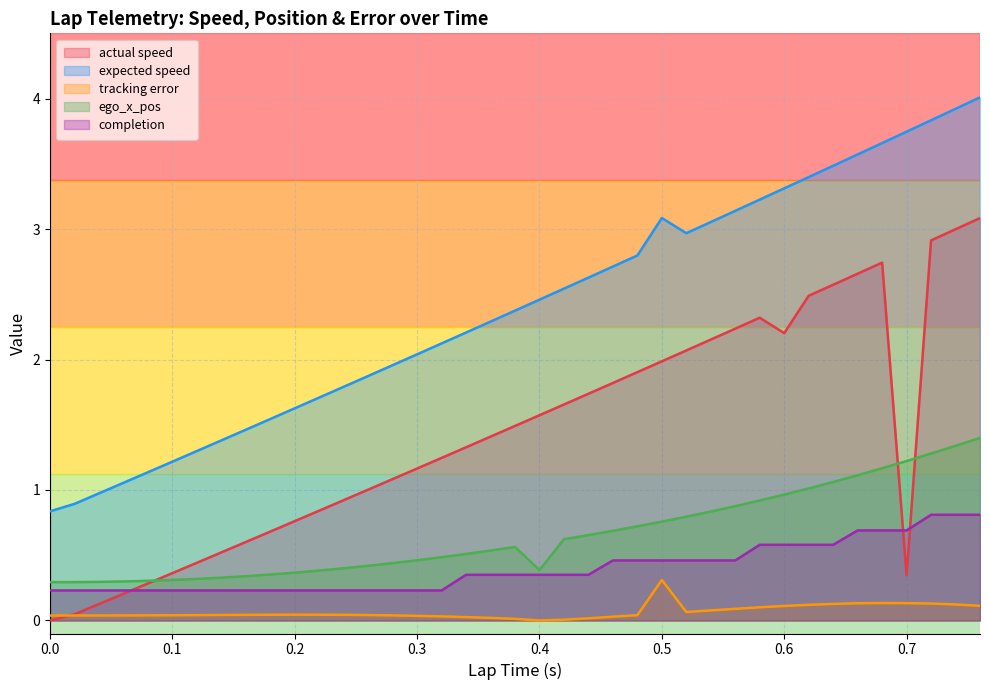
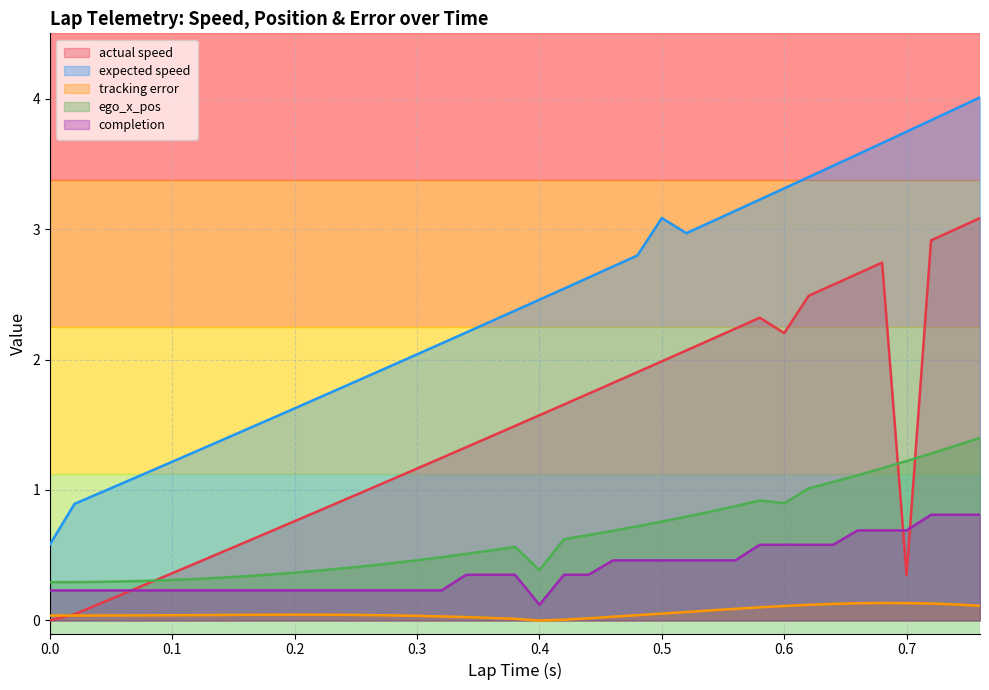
expected speed, 0.0: 0.84 -> 0.58
completion, 0.4: 0.35 -> 0.12
tracking error, 0.5: 0.31 -> 0.05
ego_x_pos, 0.6: 0.96 -> 0.90
